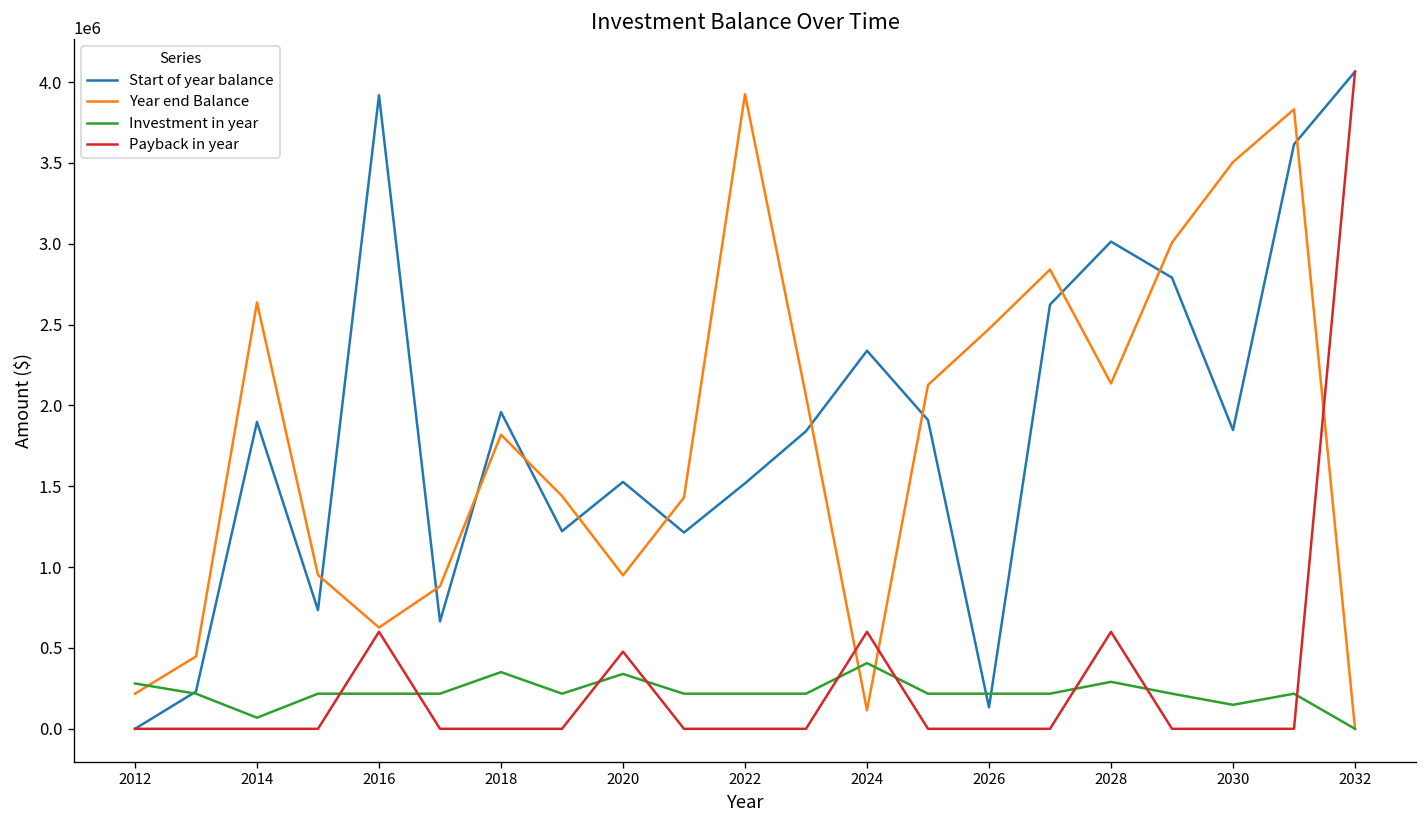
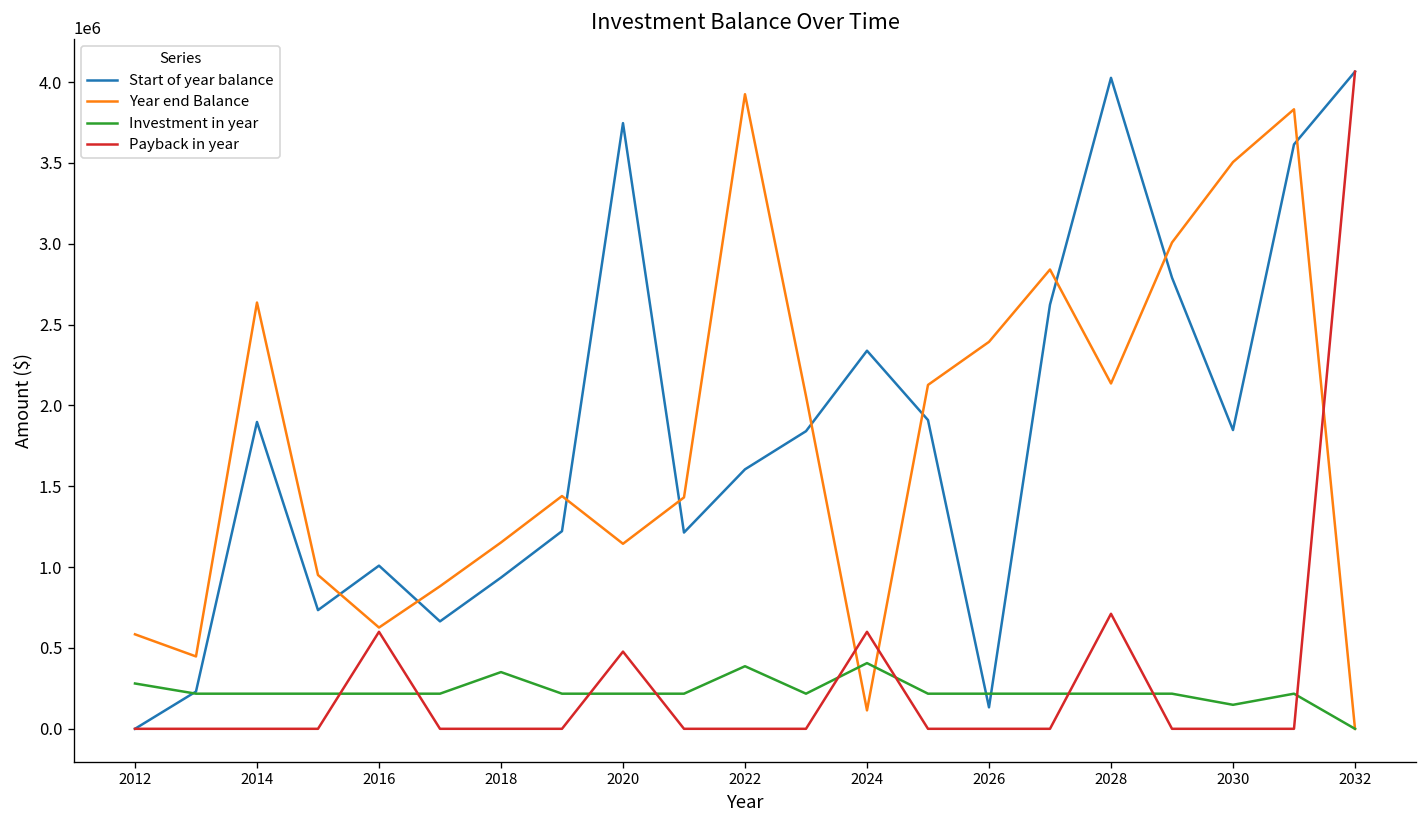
Year end Balance, 2012: 220000 -> 580000
Investment in year, 2014: 70000 -> 220000
Start of year balance, 2016: 3920000 -> 1010000
Start of year balance, 2018: 1960000 -> 940000
Year end Balance, 2018: 1820000 -> 1150000
Start of year balance, 2020: 1530000 -> 3750000
Year end Balance, 2020: 950000 -> 1140000
Investment in year, 2020: 340000 -> 220000
Start of year balance, 2022: 1520000 -> 1610000
Investment in year, 2022: 220000 -> 390000
Year end Balance, 2026: 2470000 -> 2390000
Start of year balance, 2028: 3010000 -> 4030000
Investment in year, 2028: 290000 -> 220000
Payback in year, 2028: 600000 -> 710000
